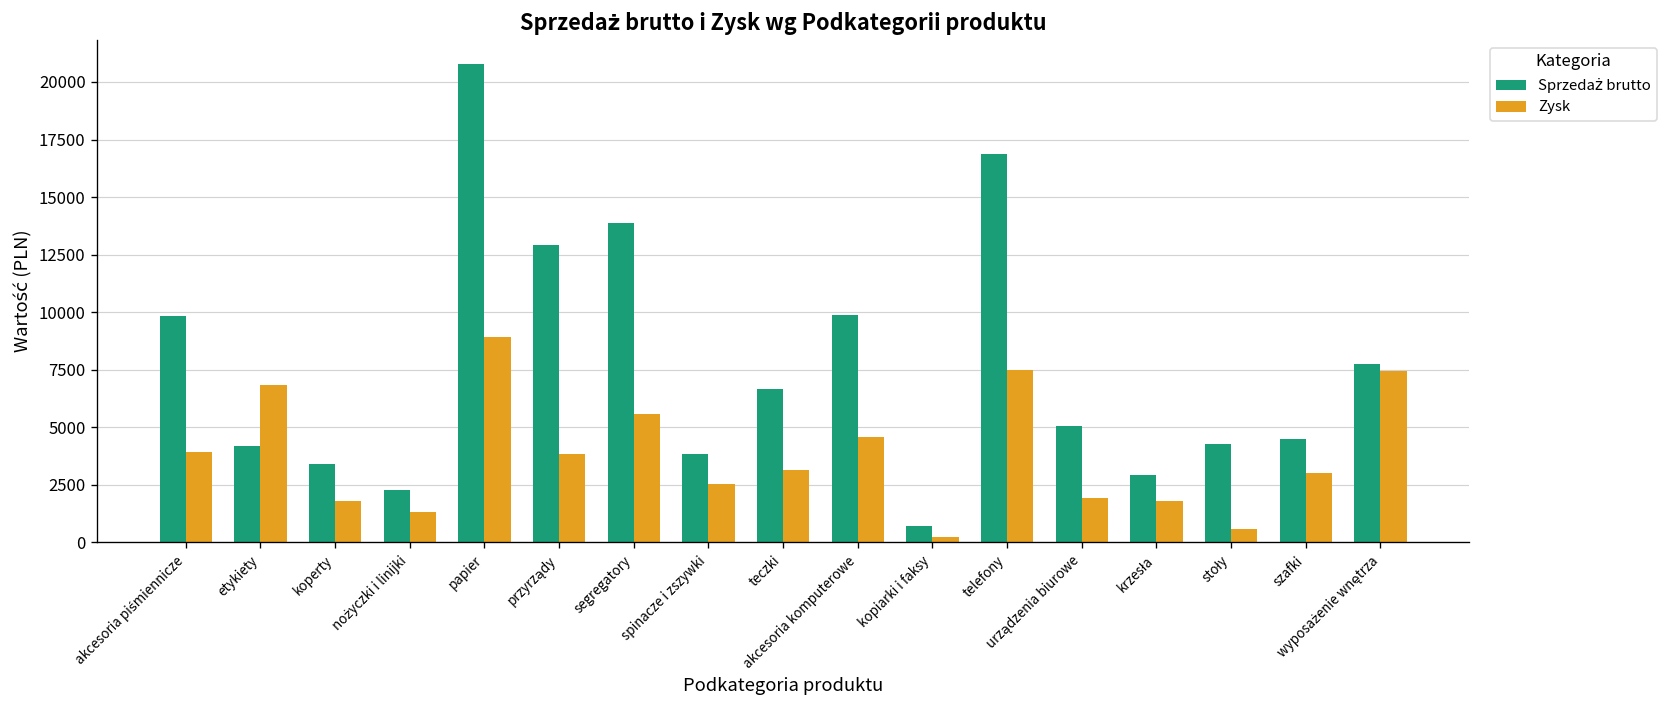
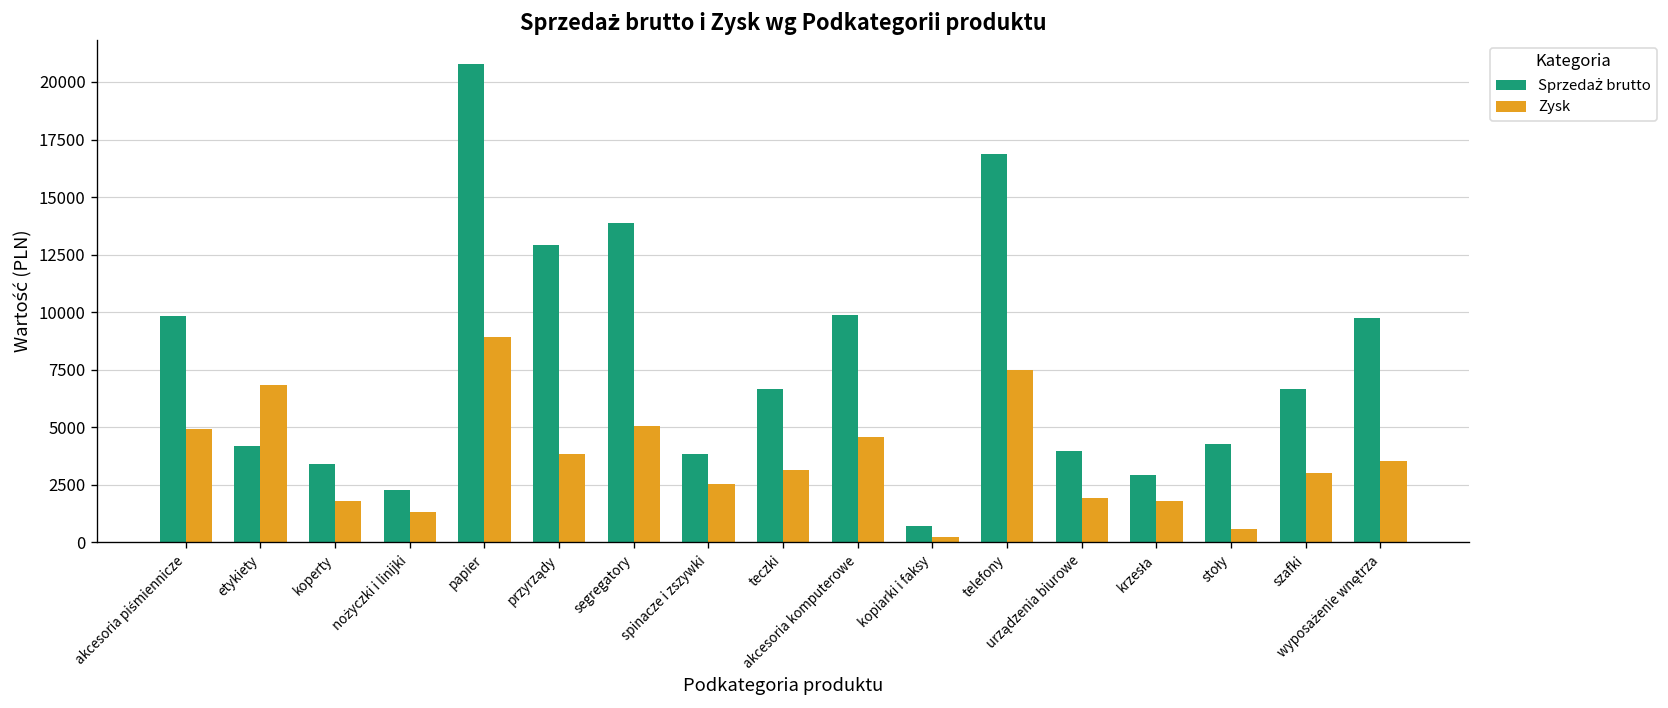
Zysk, akcesoria piśmiennicze: 3900 -> 4900
Zysk, segregatory: 5600 -> 5000
Sprzedaż brutto, urządzenia biurowe: 5000 -> 4000
Sprzedaż brutto, szafki: 4500 -> 6700
Sprzedaż brutto, wyposażenie wnętrza: 7700 -> 9700
Zysk, wyposażenie wnętrza: 7400 -> 3500
